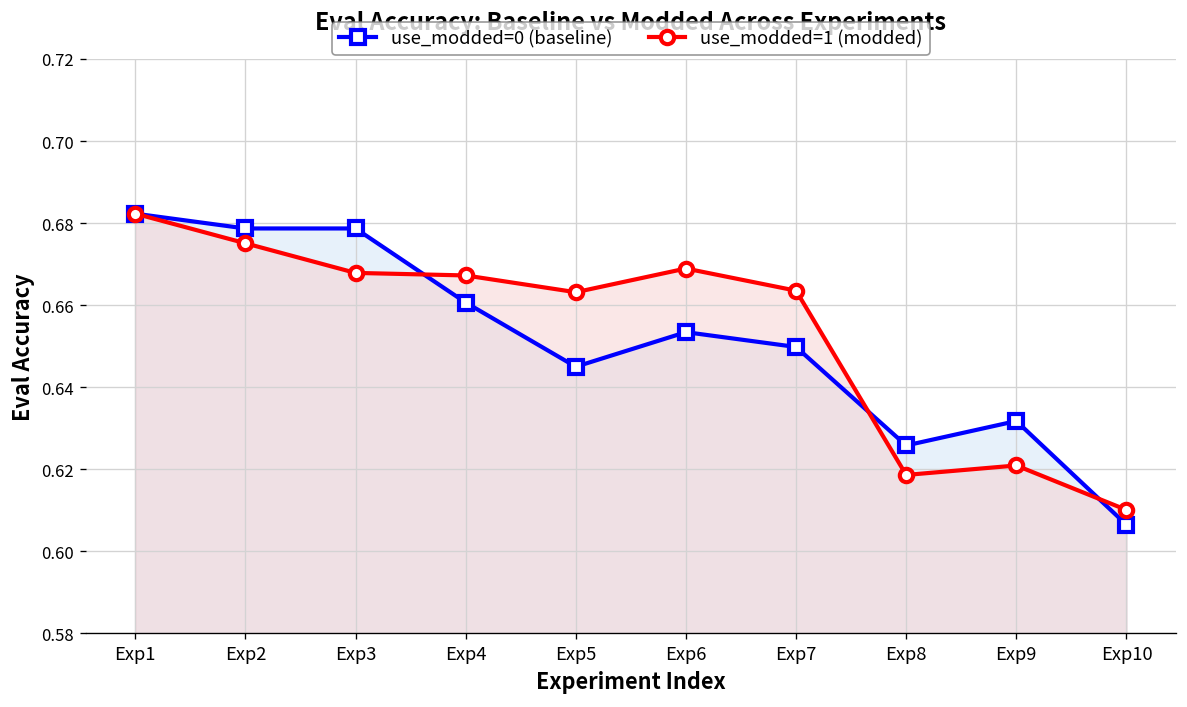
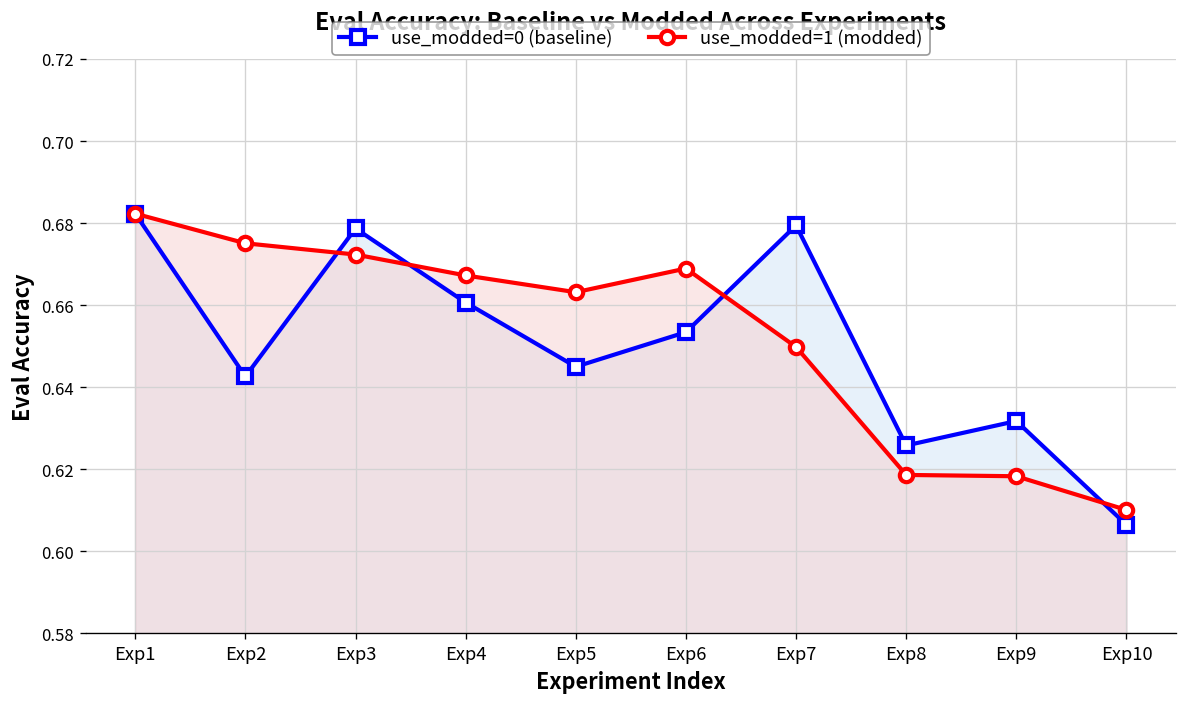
use_modded=0 (baseline), Exp2: 0.679 -> 0.643
use_modded=1 (modded), Exp3: 0.668 -> 0.672
use_modded=0 (baseline), Exp7: 0.650 -> 0.679
use_modded=1 (modded), Exp7: 0.664 -> 0.650
use_modded=1 (modded), Exp9: 0.621 -> 0.618
